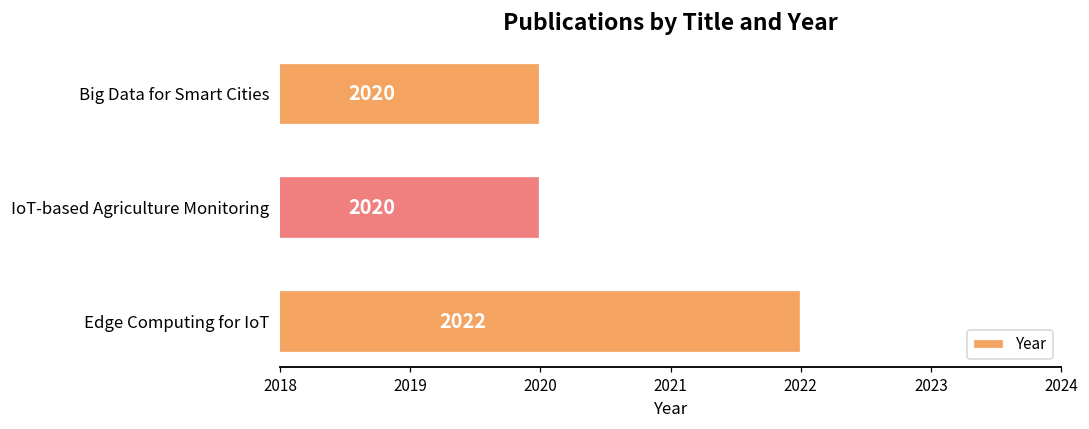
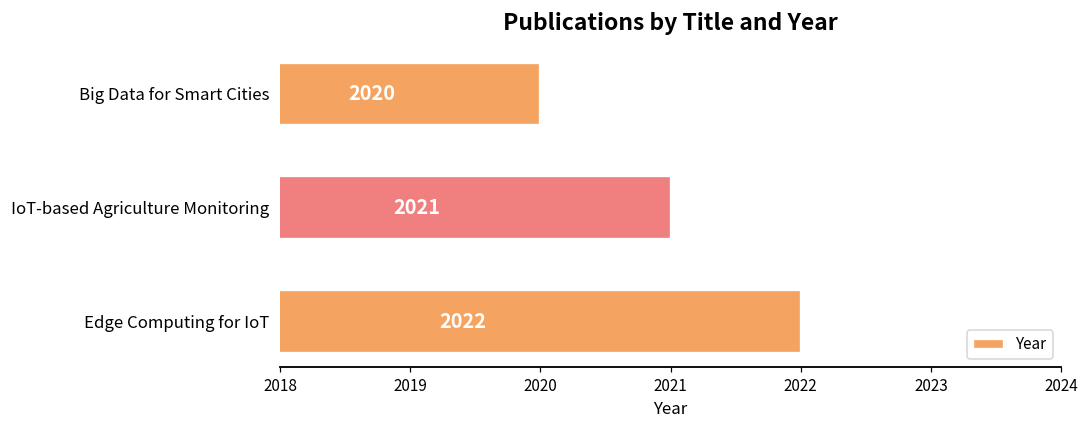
IoT-based Agriculture Monitoring: 2020 -> 2021
